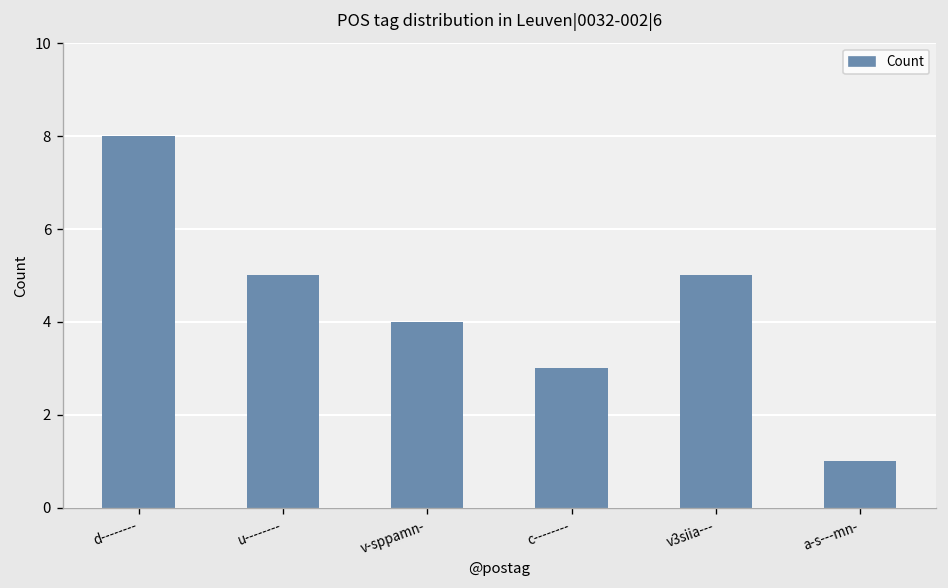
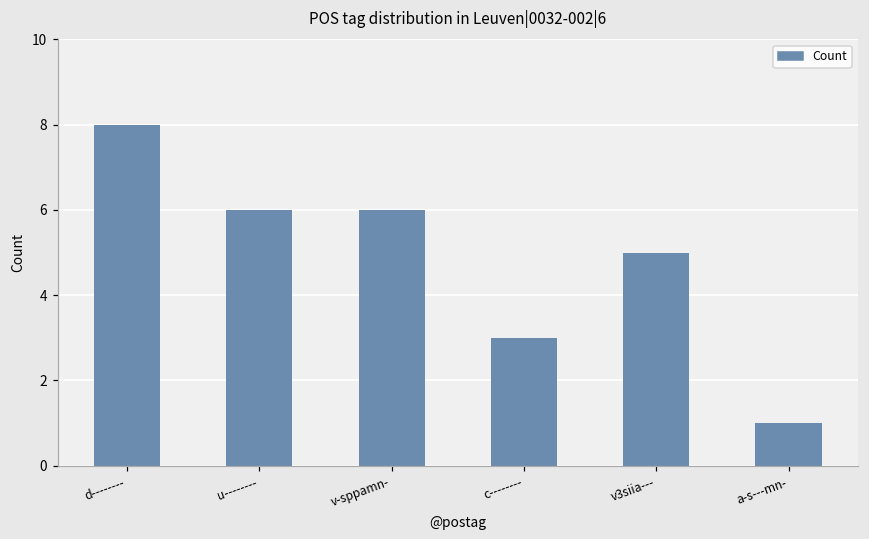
u--------: 5 -> 6
v-sppamn-: 4 -> 6
